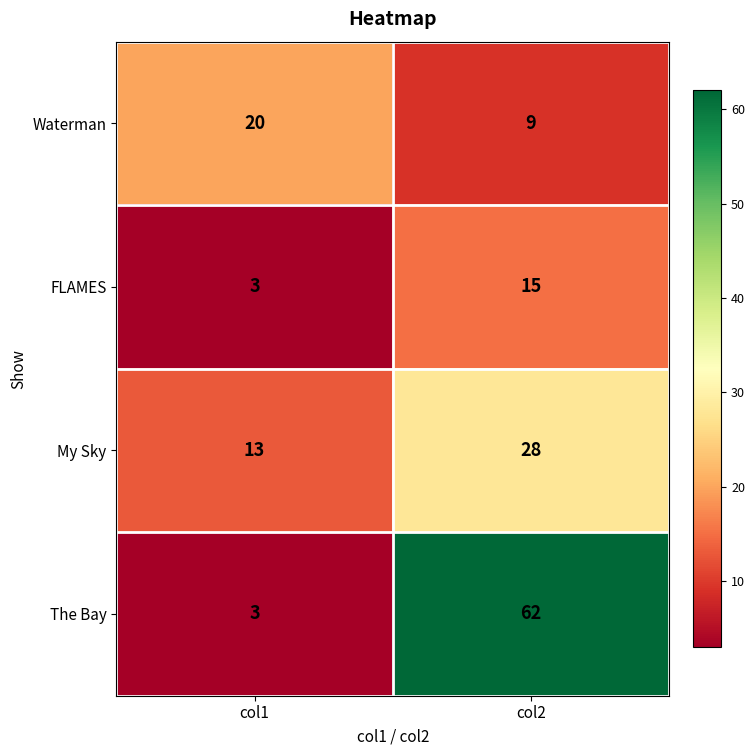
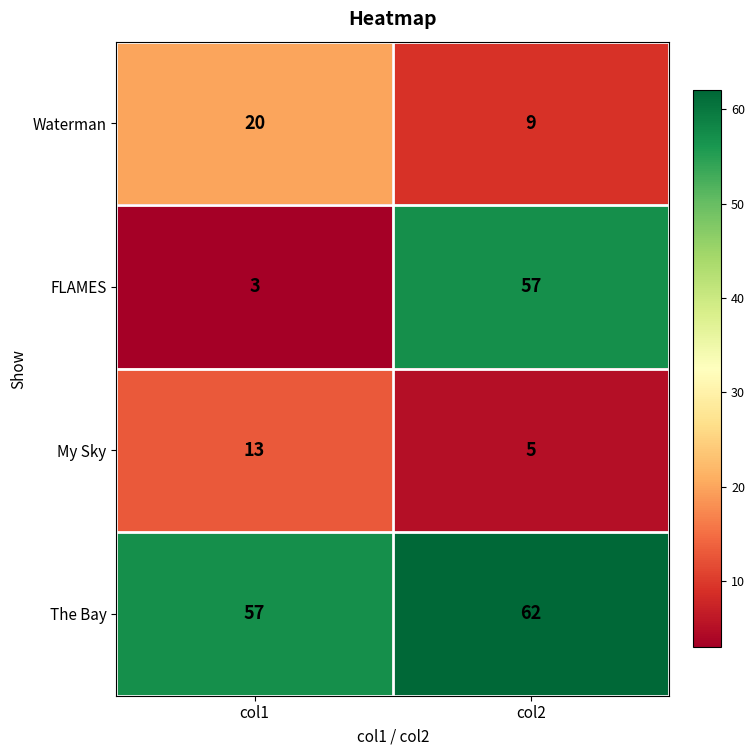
FLAMES, col2: 15 -> 57
My Sky, col2: 28 -> 5
The Bay, col1: 3 -> 57
